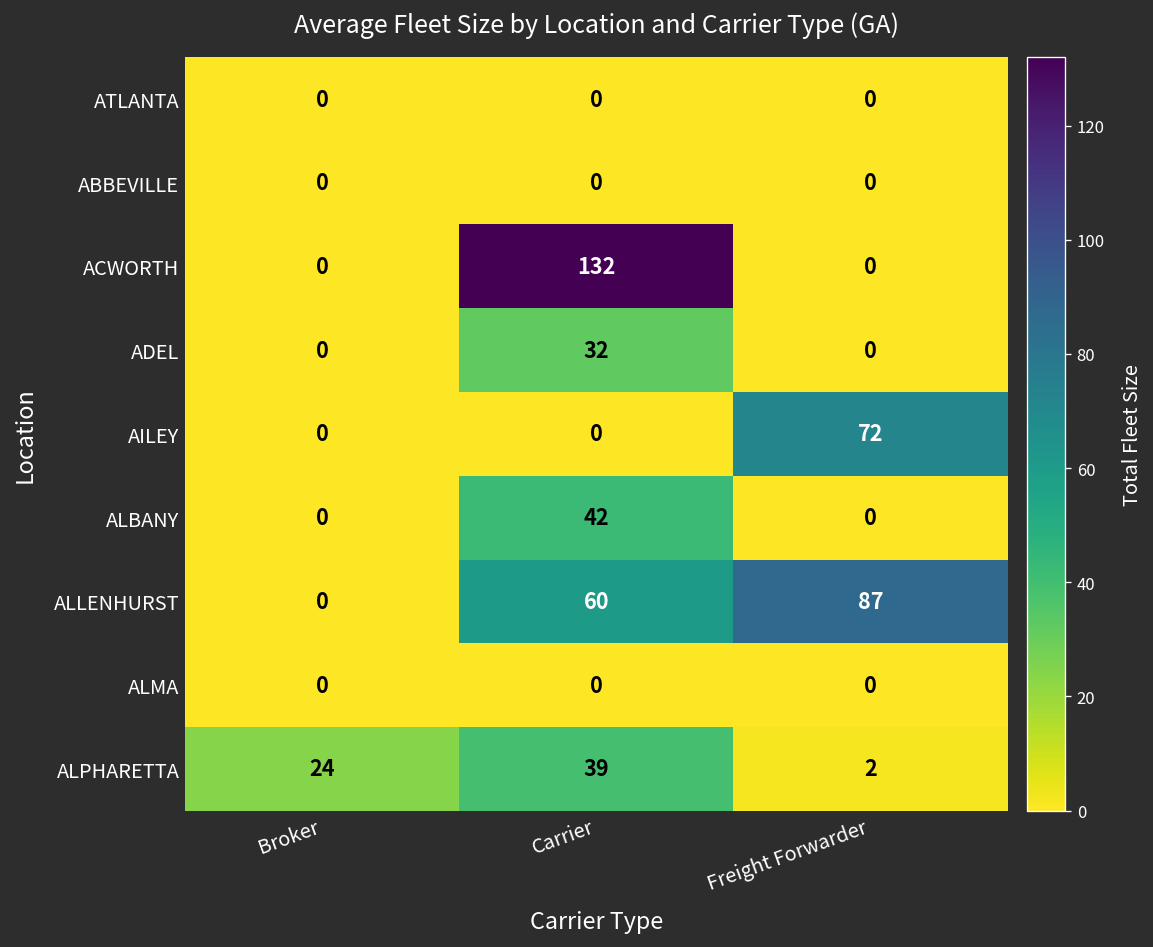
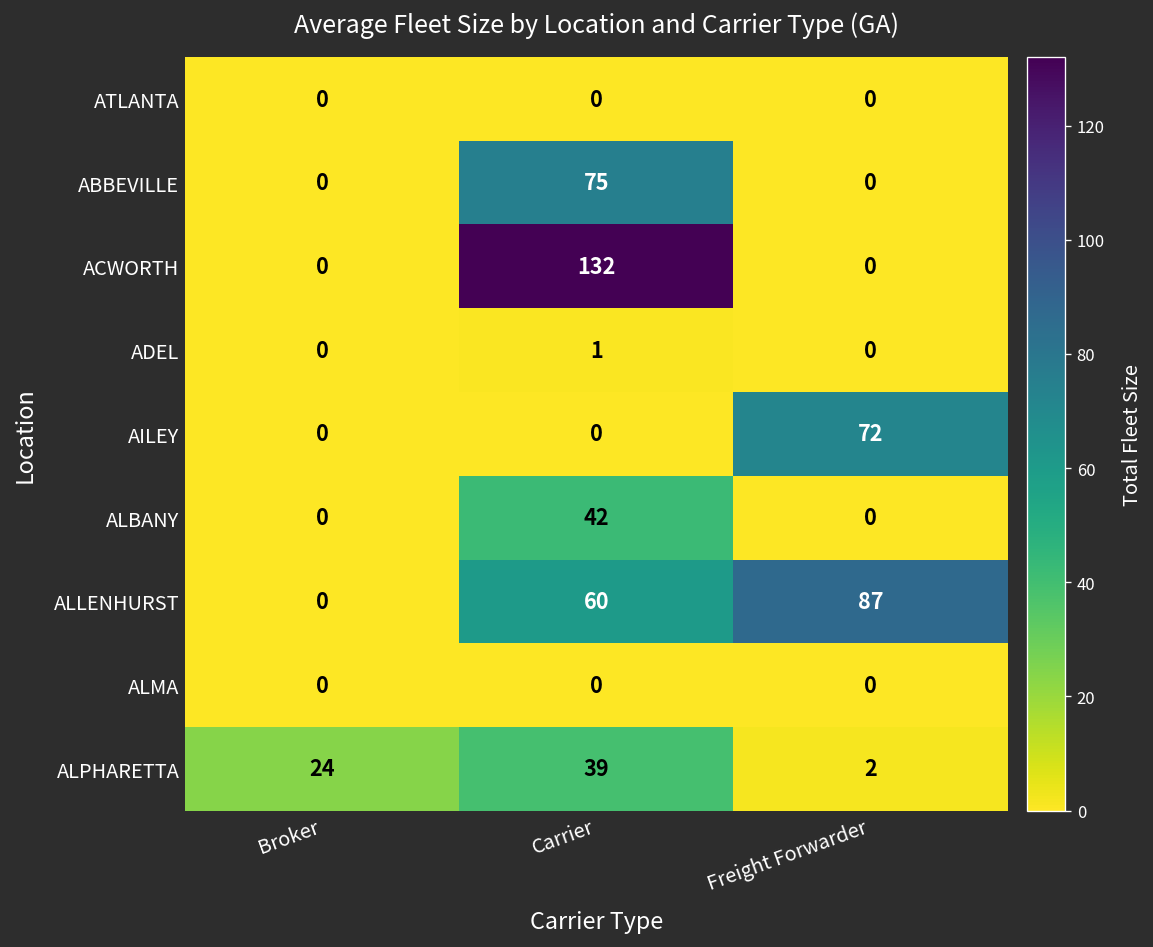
ABBEVILLE, Carrier: 0 -> 75
ADEL, Carrier: 32 -> 1
